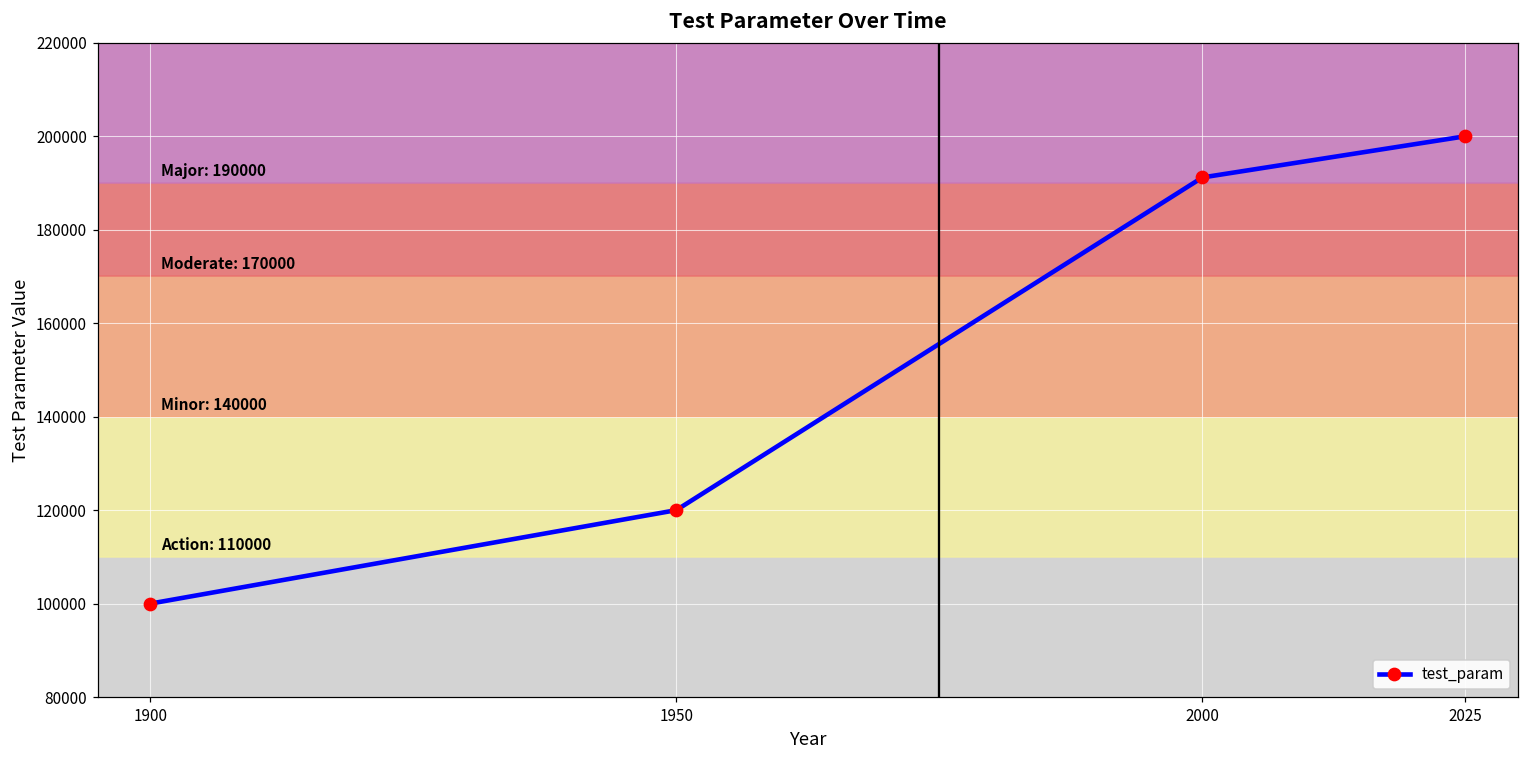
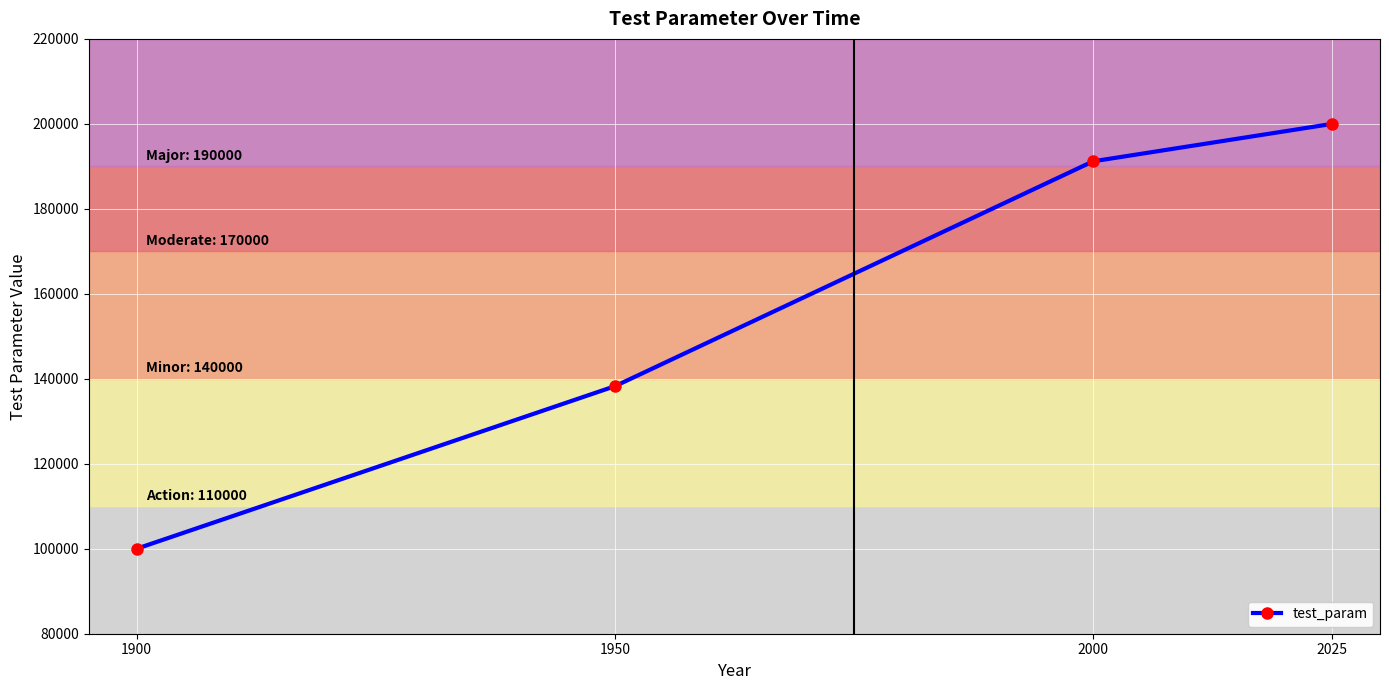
1950: 120000 -> 138000
